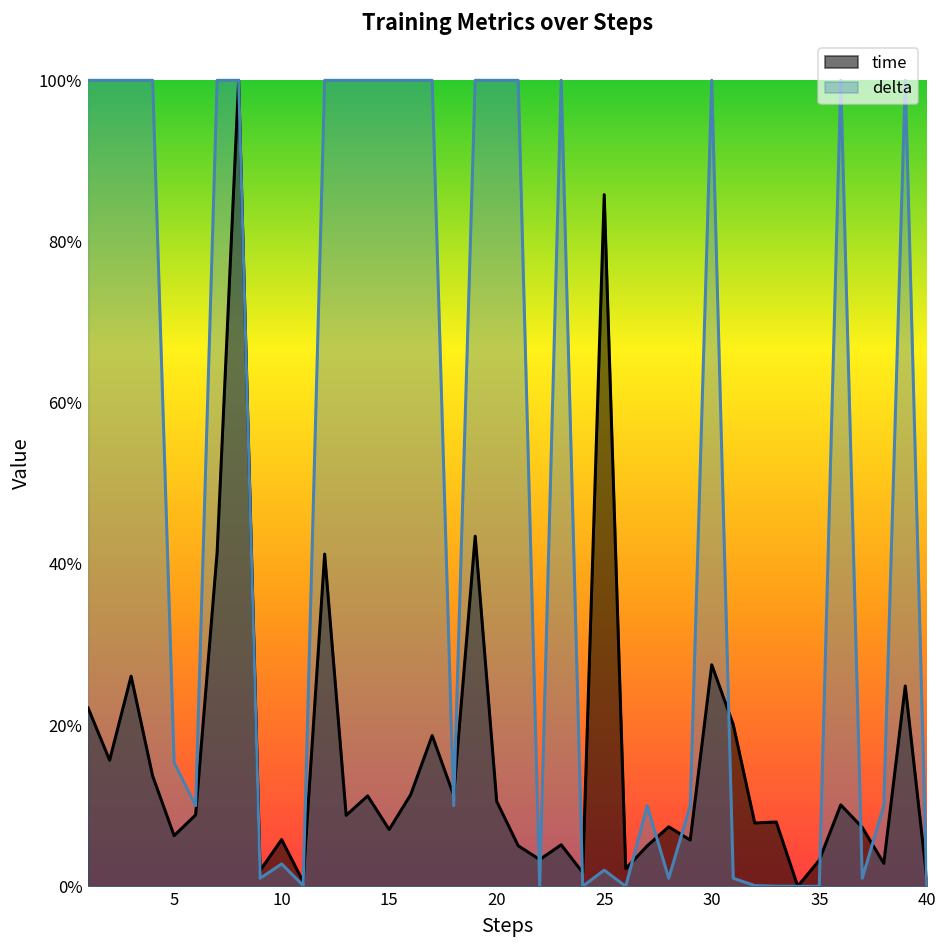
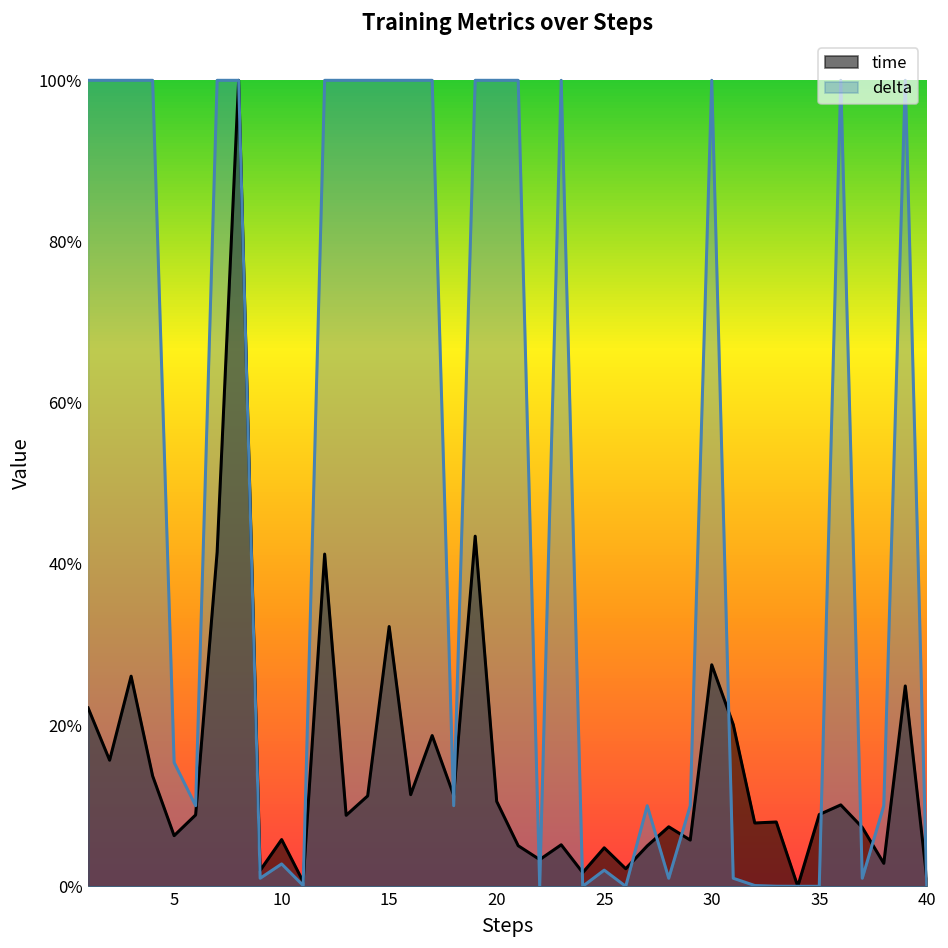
time, 15: 7% -> 32%
time, 25: 86% -> 5%
time, 35: 3% -> 9%
